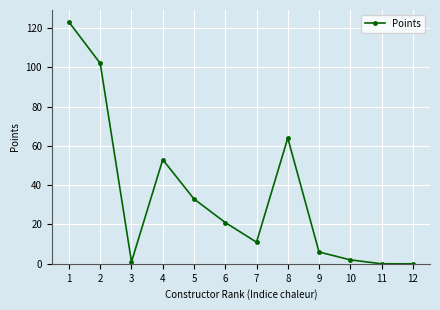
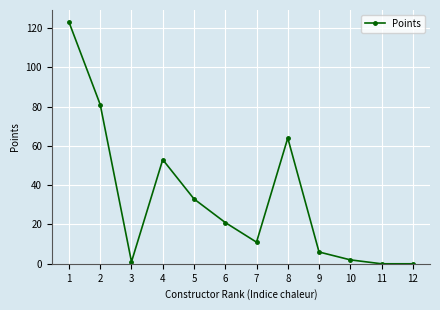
2: 102 -> 81
